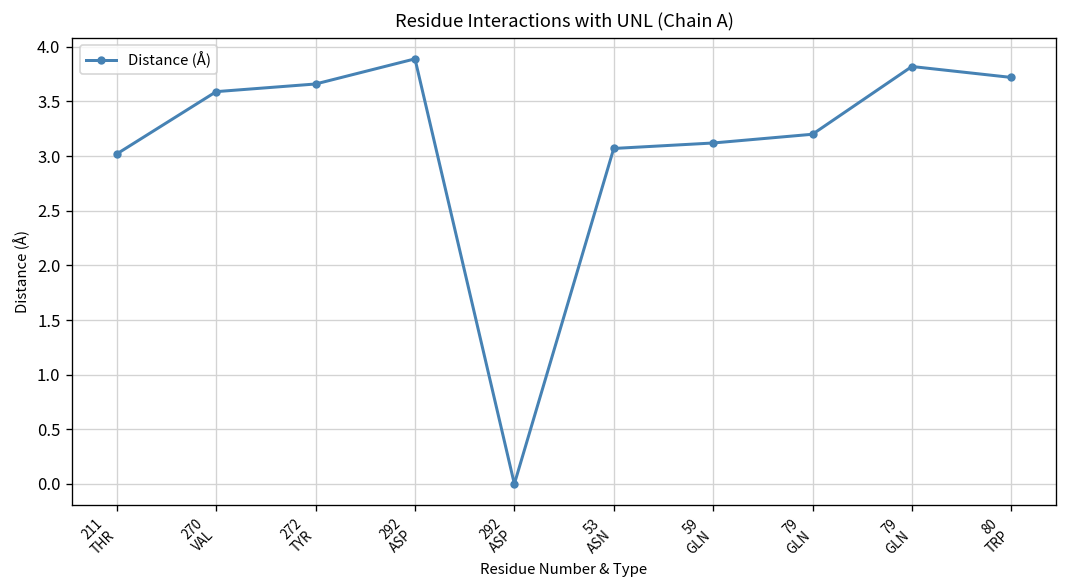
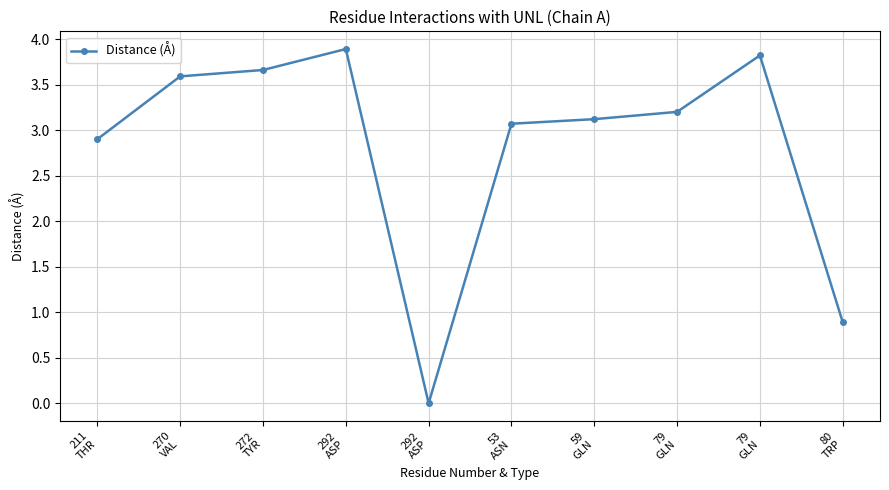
211 THR: 3.0 -> 2.9
80 TRP: 3.7 -> 0.9
